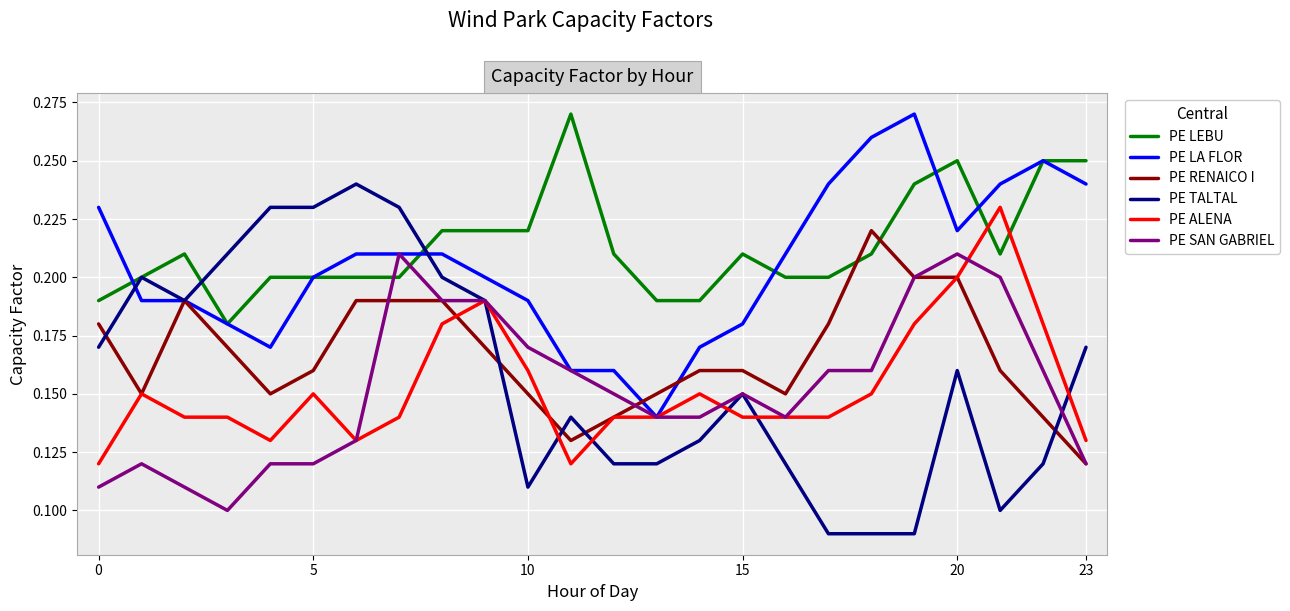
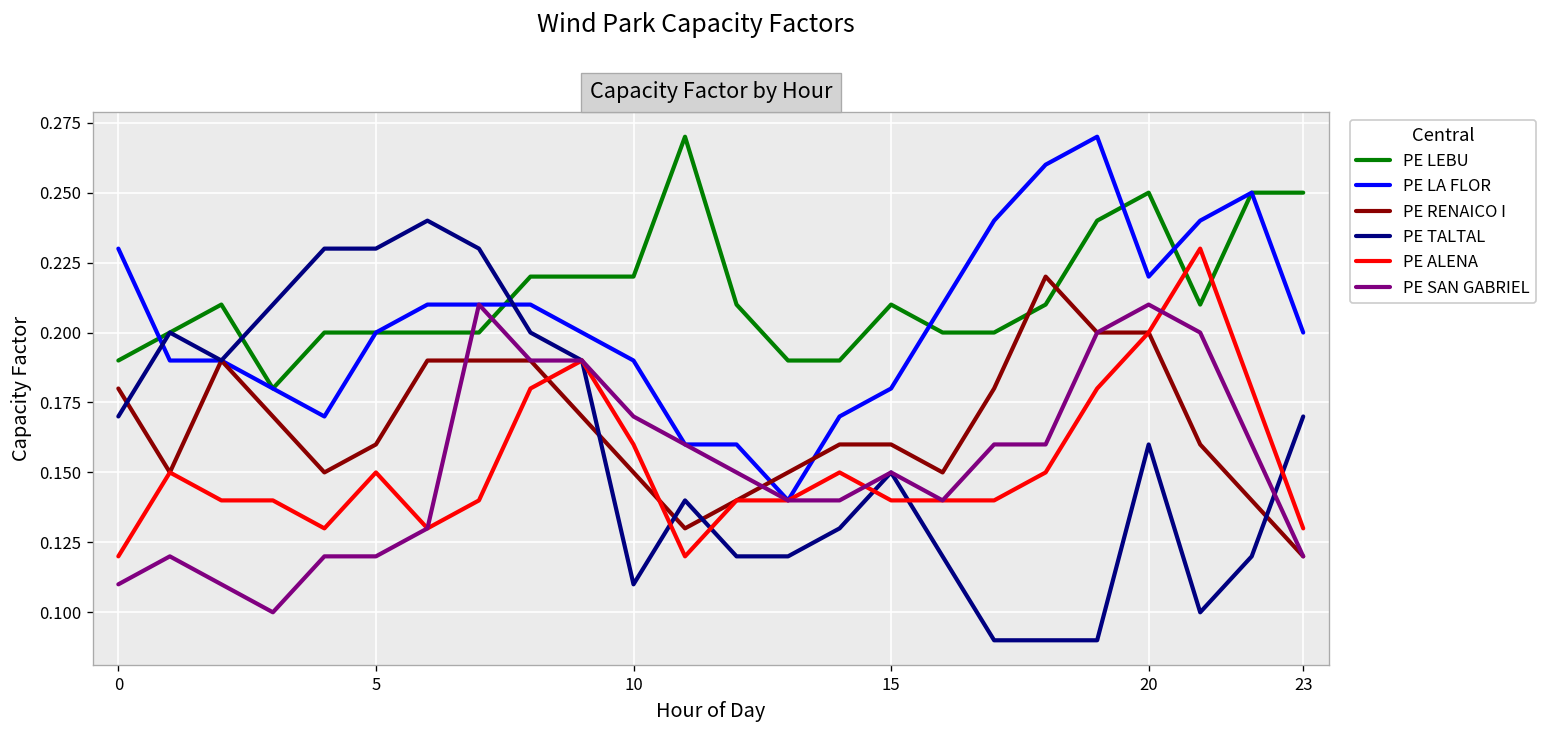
PE LA FLOR, 23: 0.24 -> 0.20
